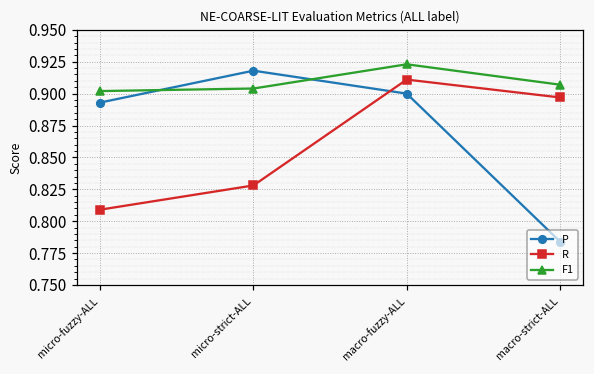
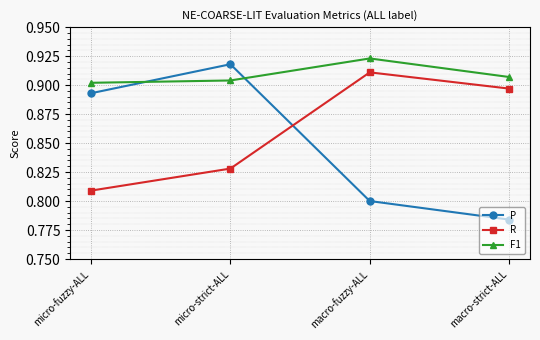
P, macro-fuzzy-ALL: 0.9 -> 0.8
